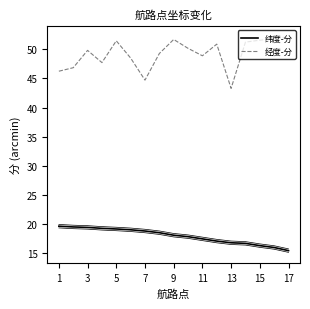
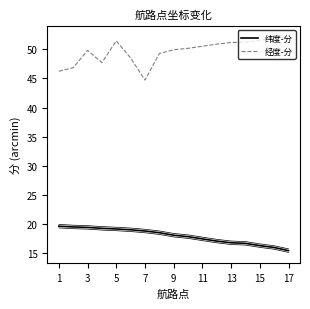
经度-分, 9: 52 -> 50
经度-分, 11: 49 -> 51
经度-分, 13: 43 -> 51
